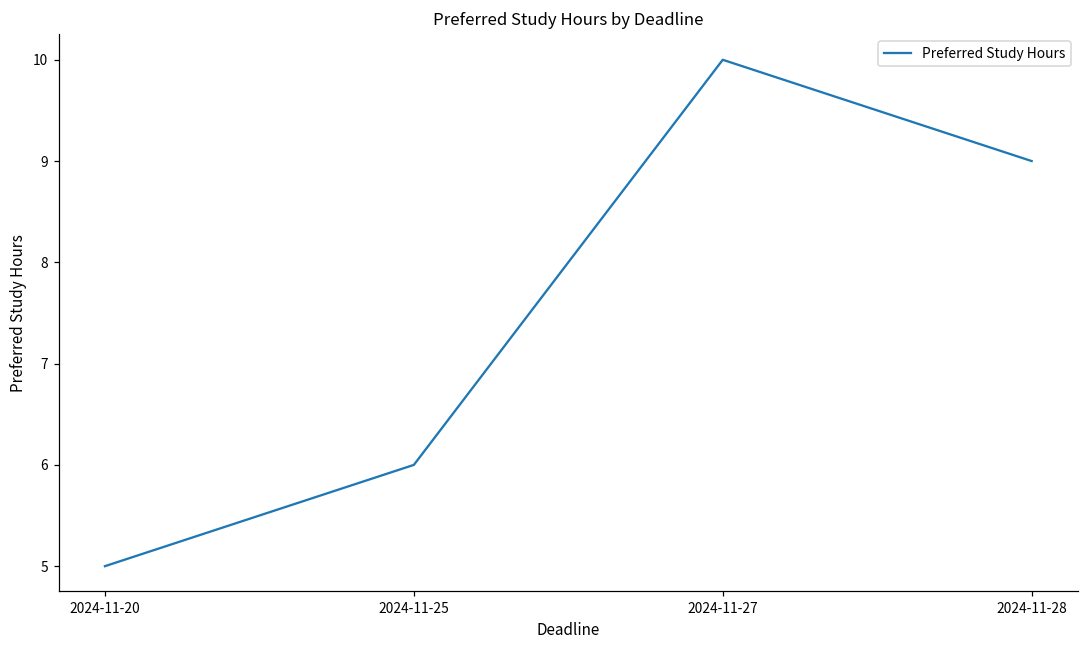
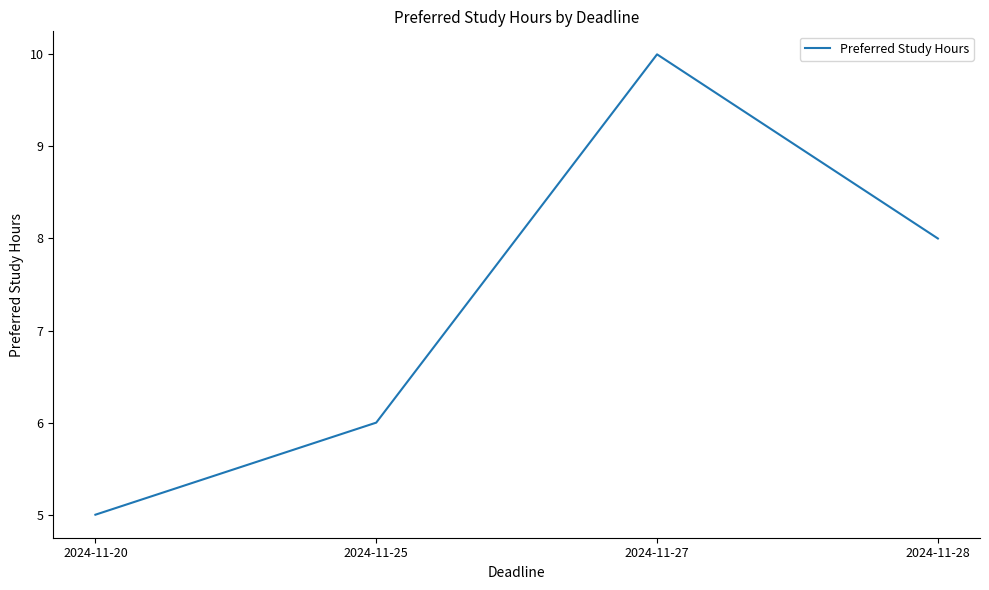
2024-11-28: 9 -> 8
